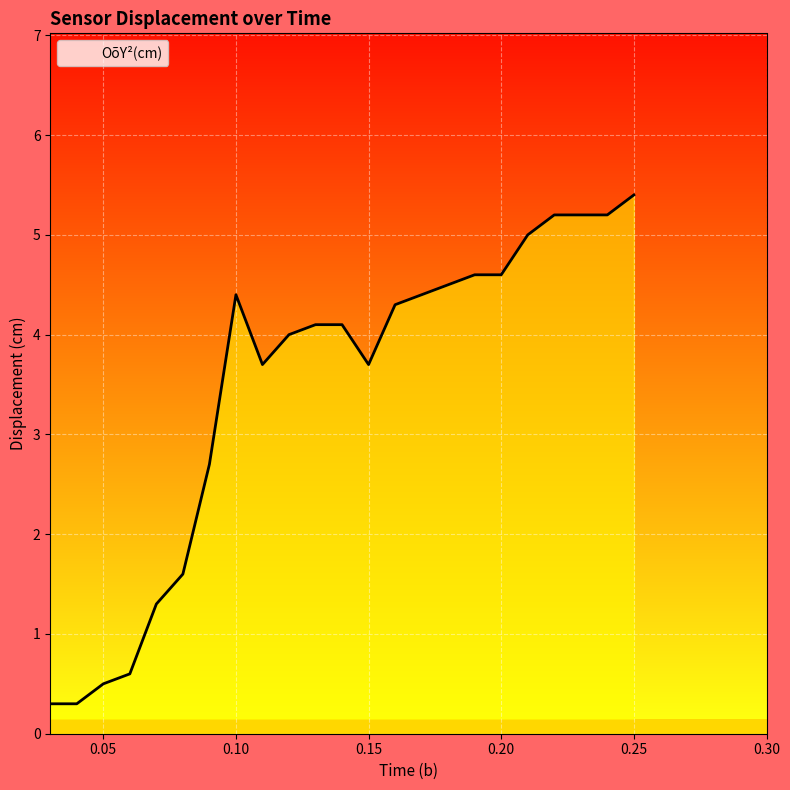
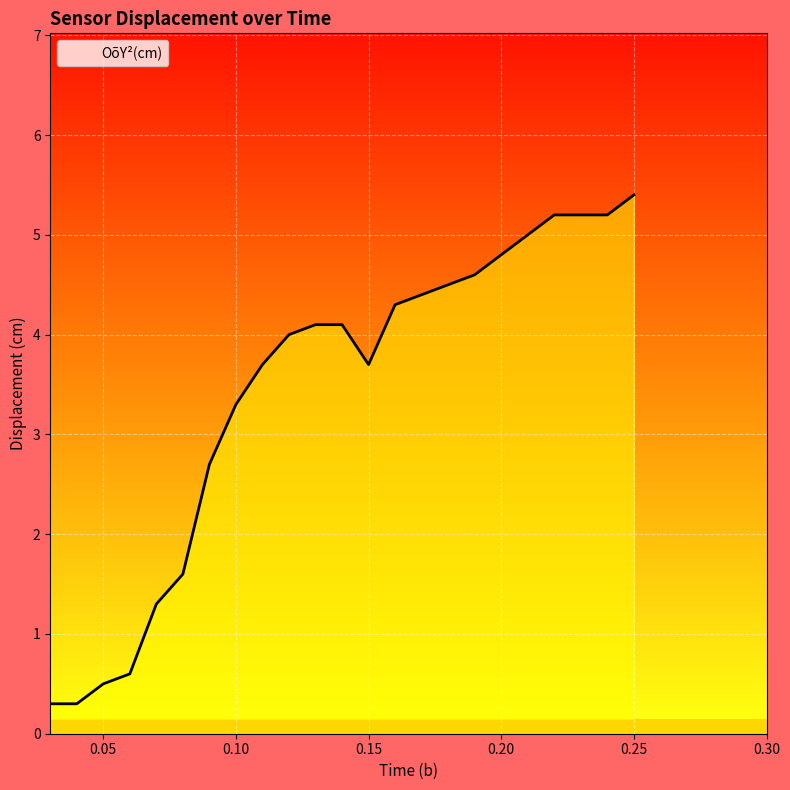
0.10: 4.4 -> 3.3
0.20: 4.6 -> 4.8
